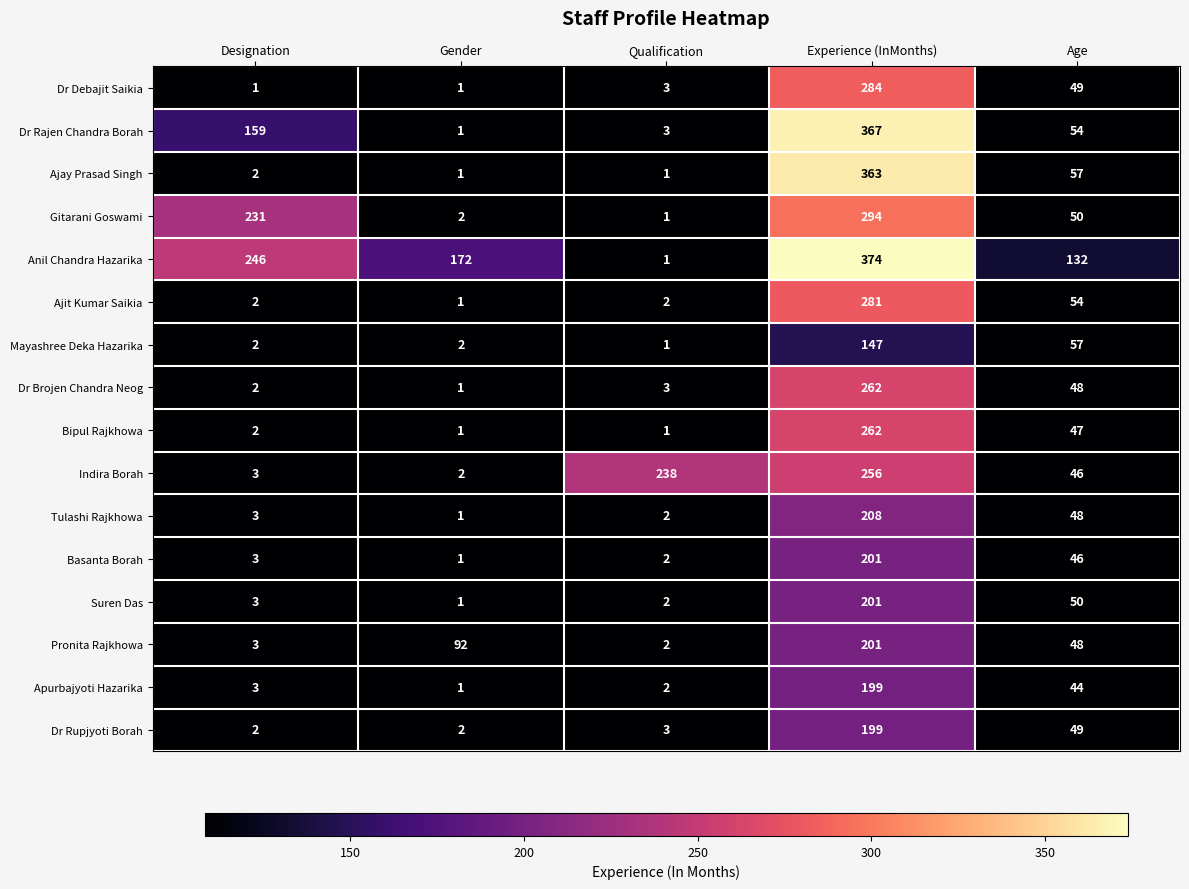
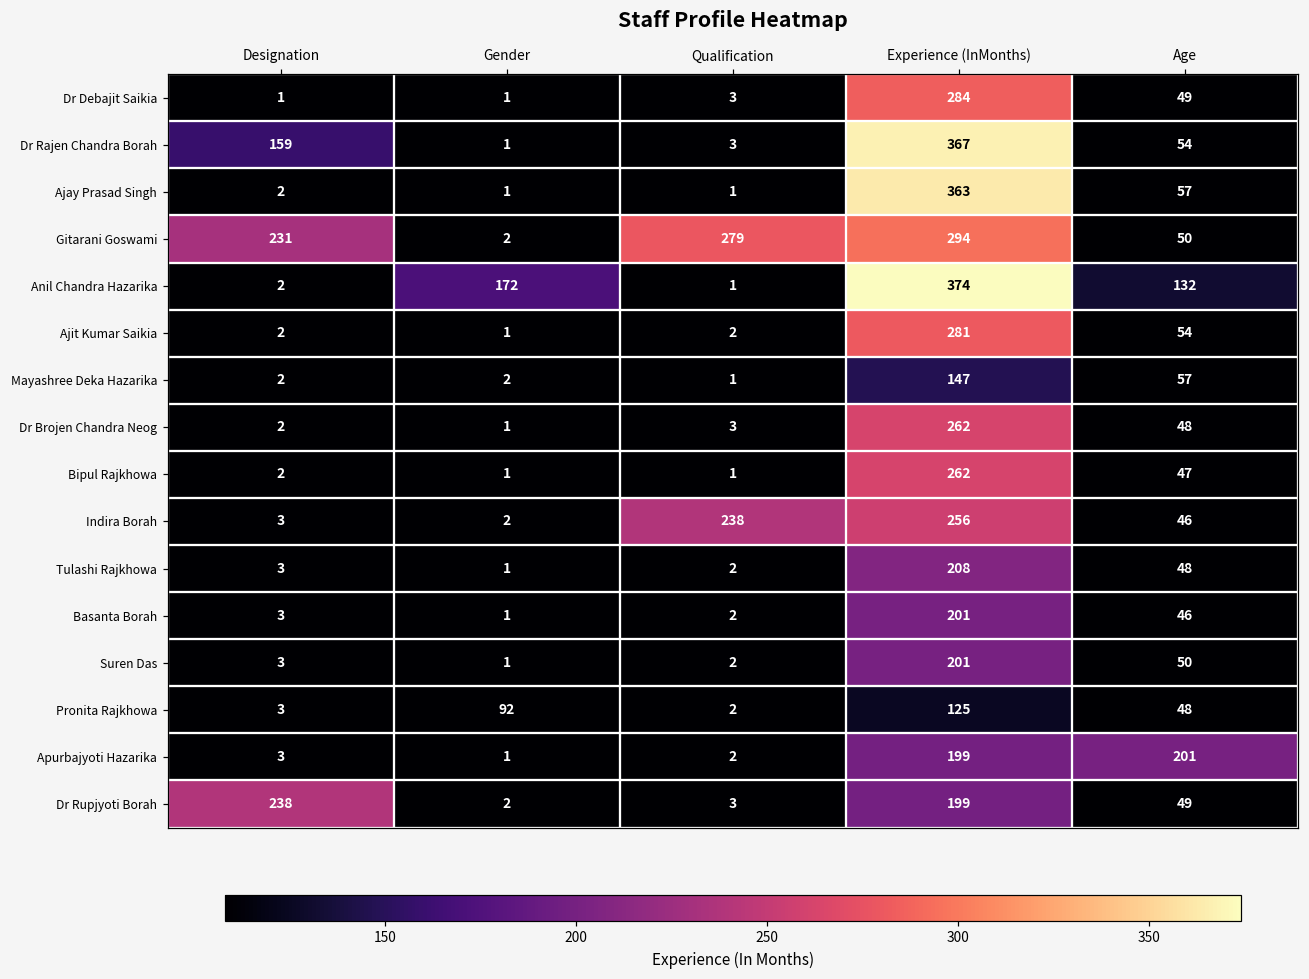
Gitarani Goswami, Qualification: 1 -> 279
Anil Chandra Hazarika, Designation: 246 -> 2
Pronita Rajkhowa, Experience (InMonths): 201 -> 125
Apurbajyoti Hazarika, Age: 44 -> 201
Dr Rupjyoti Borah, Designation: 2 -> 238
